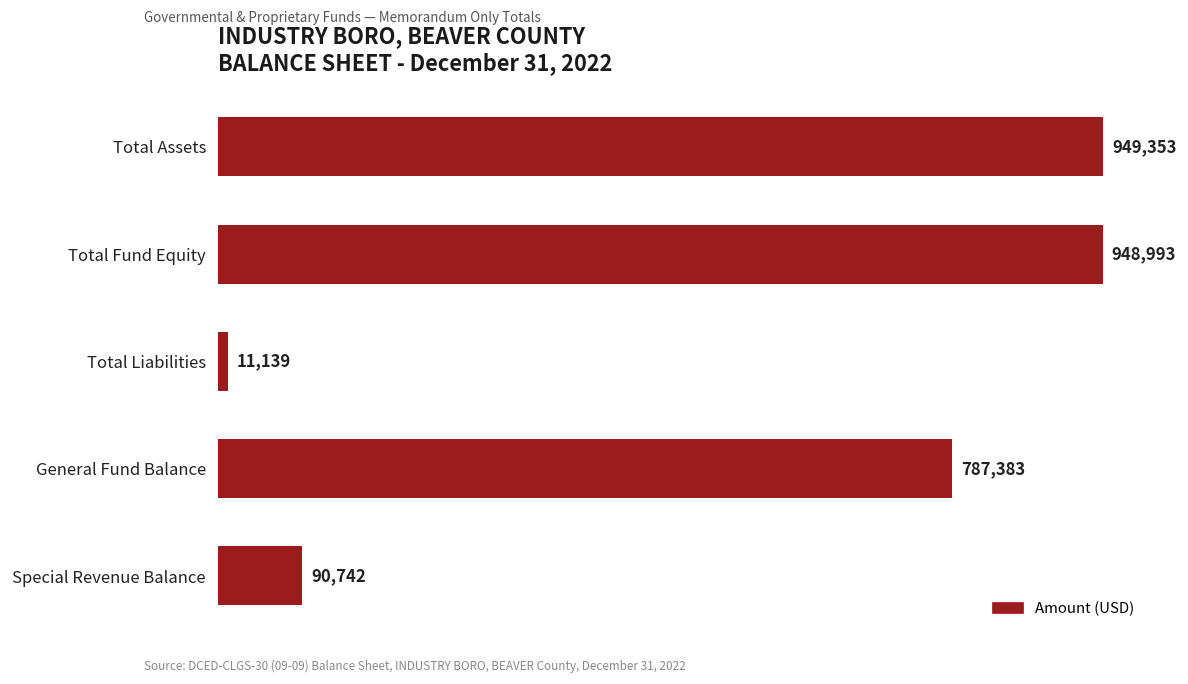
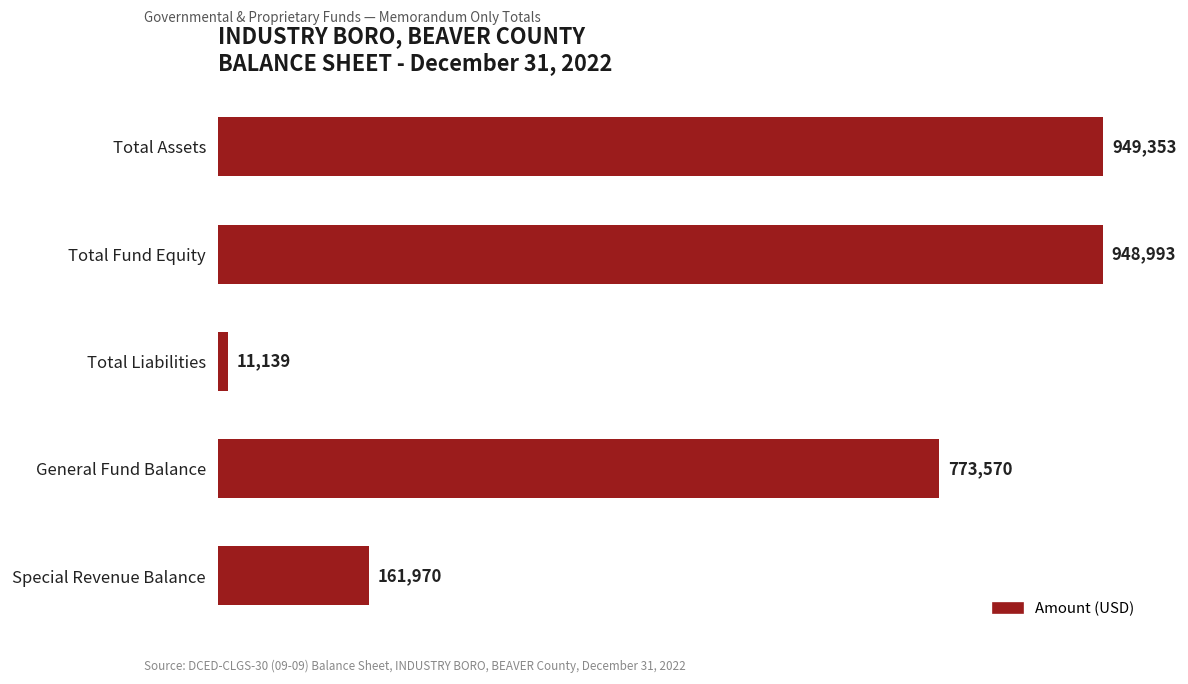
General Fund Balance: 787,383 -> 773,570
Special Revenue Balance: 90,742 -> 161,970
